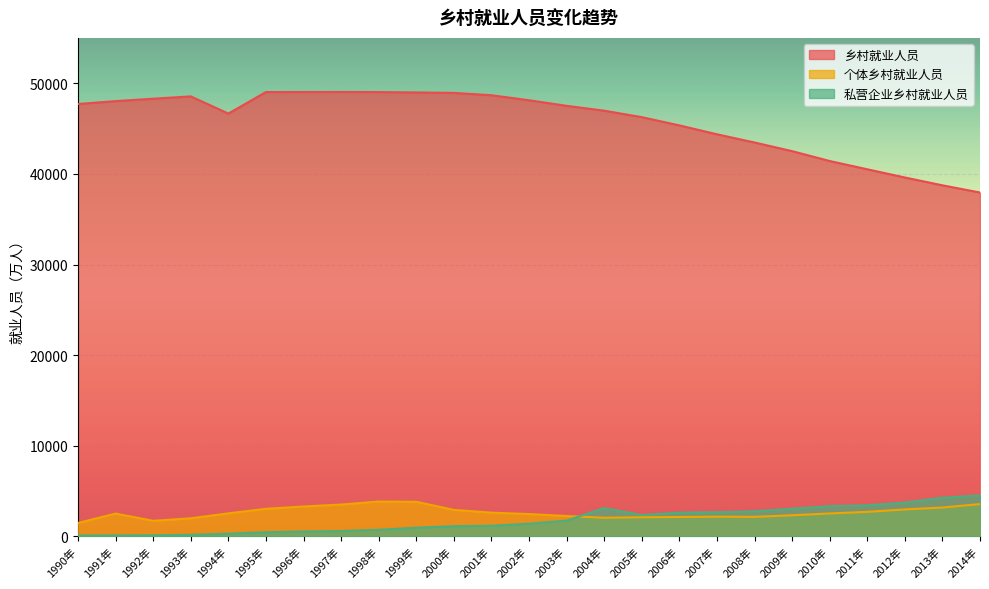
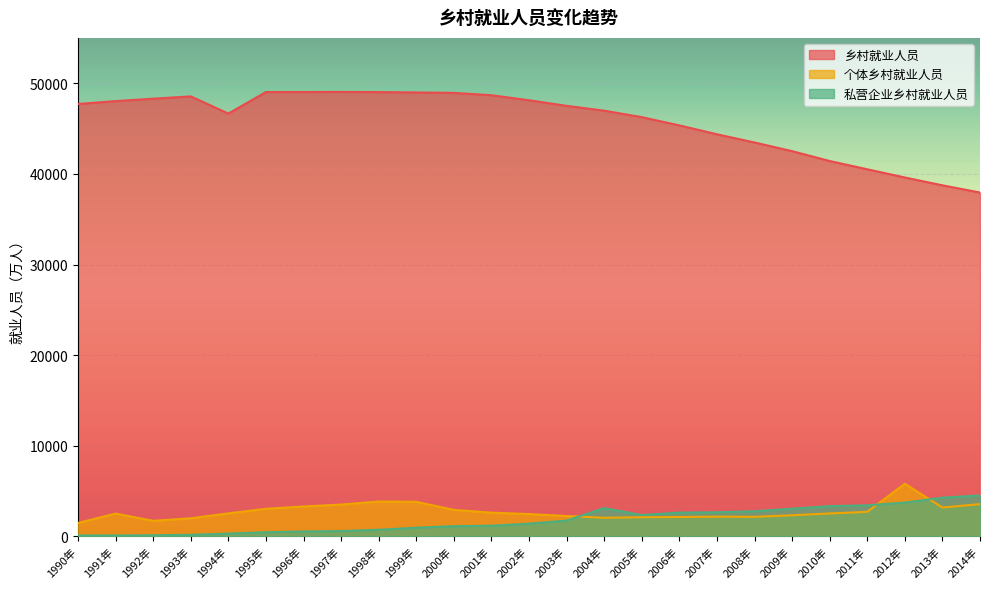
个体乡村就业人员, 2012年: 3000 -> 6000
